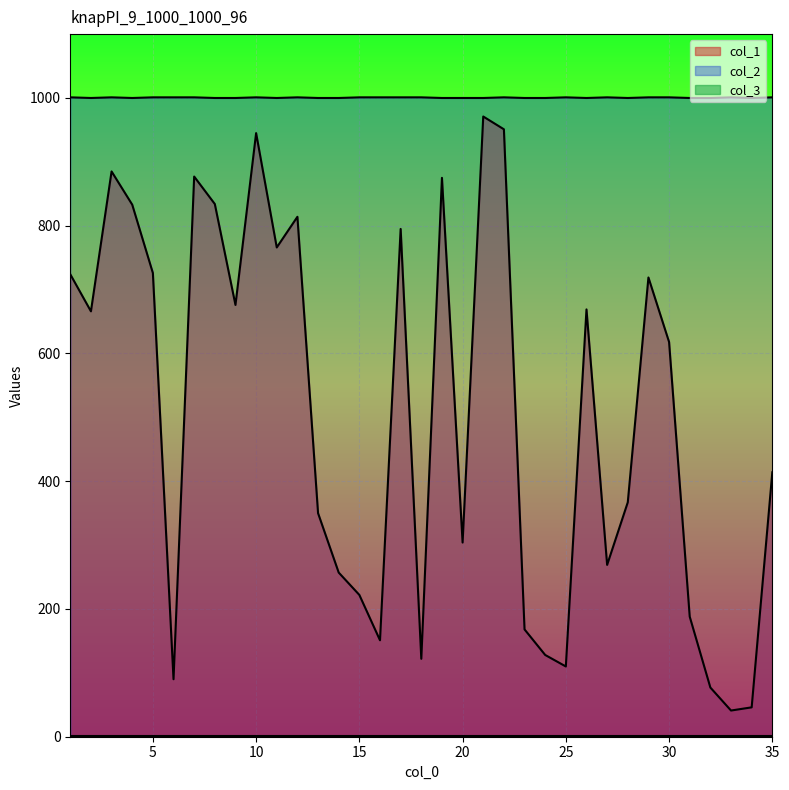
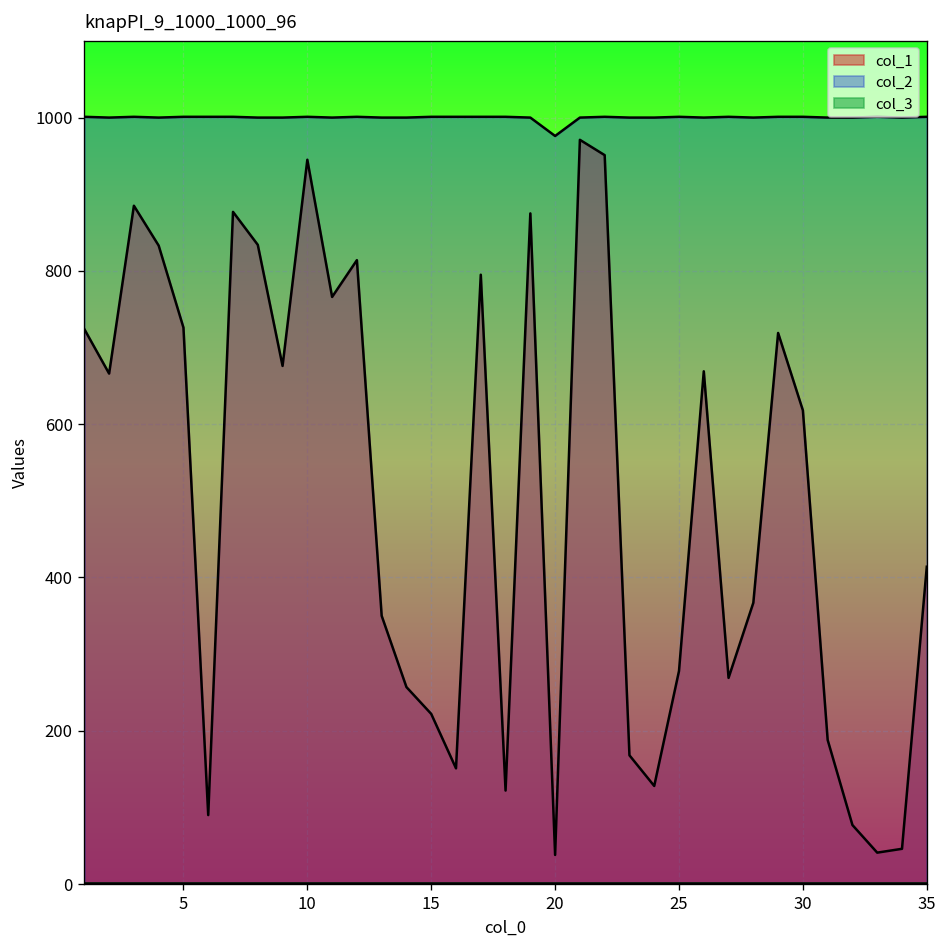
col_1, 20: 300 -> 40
col_2, 20: 1000 -> 980
col_1, 25: 110 -> 280
